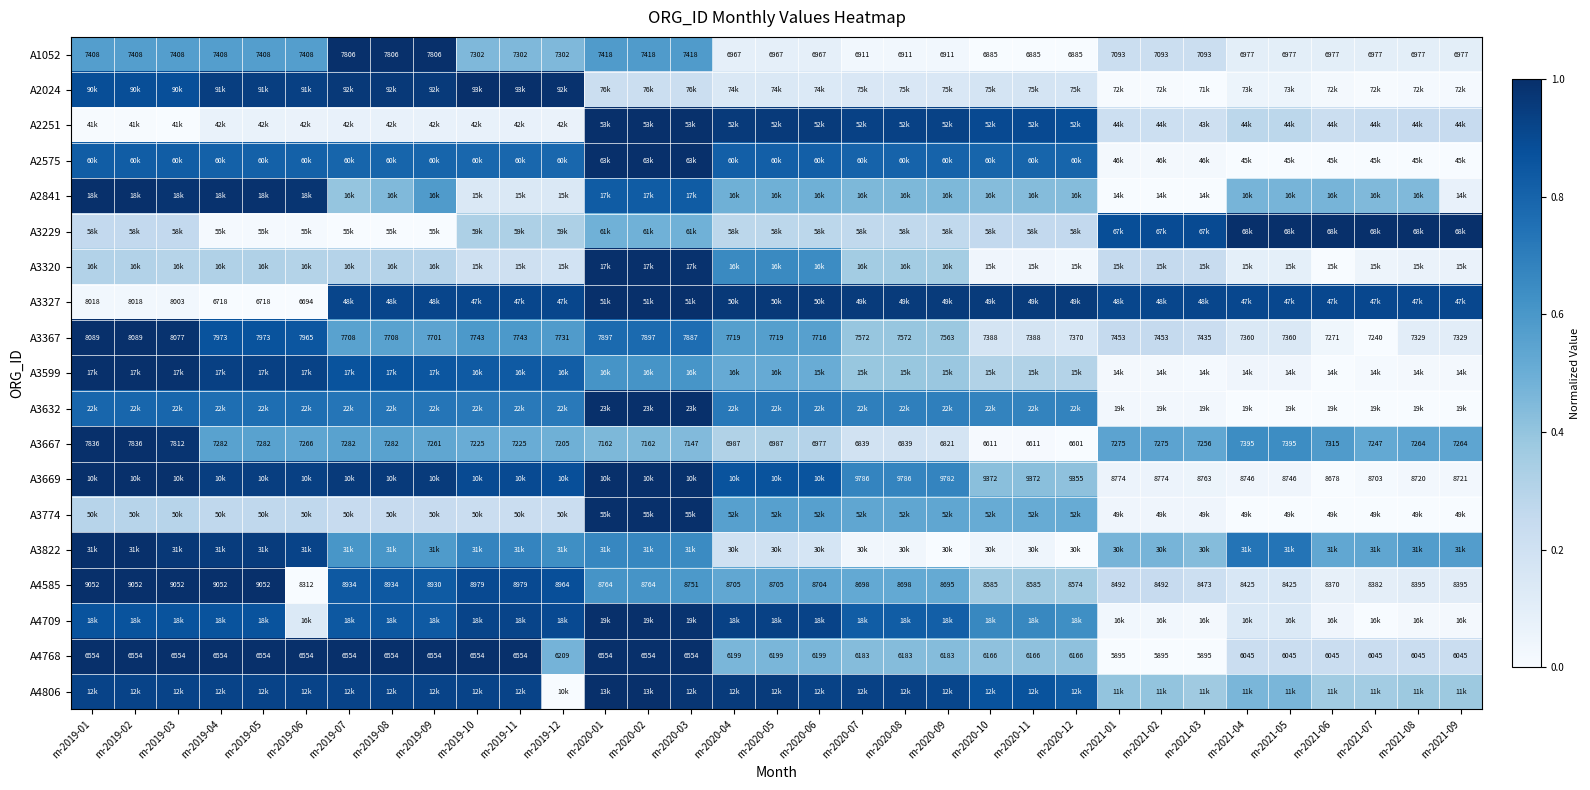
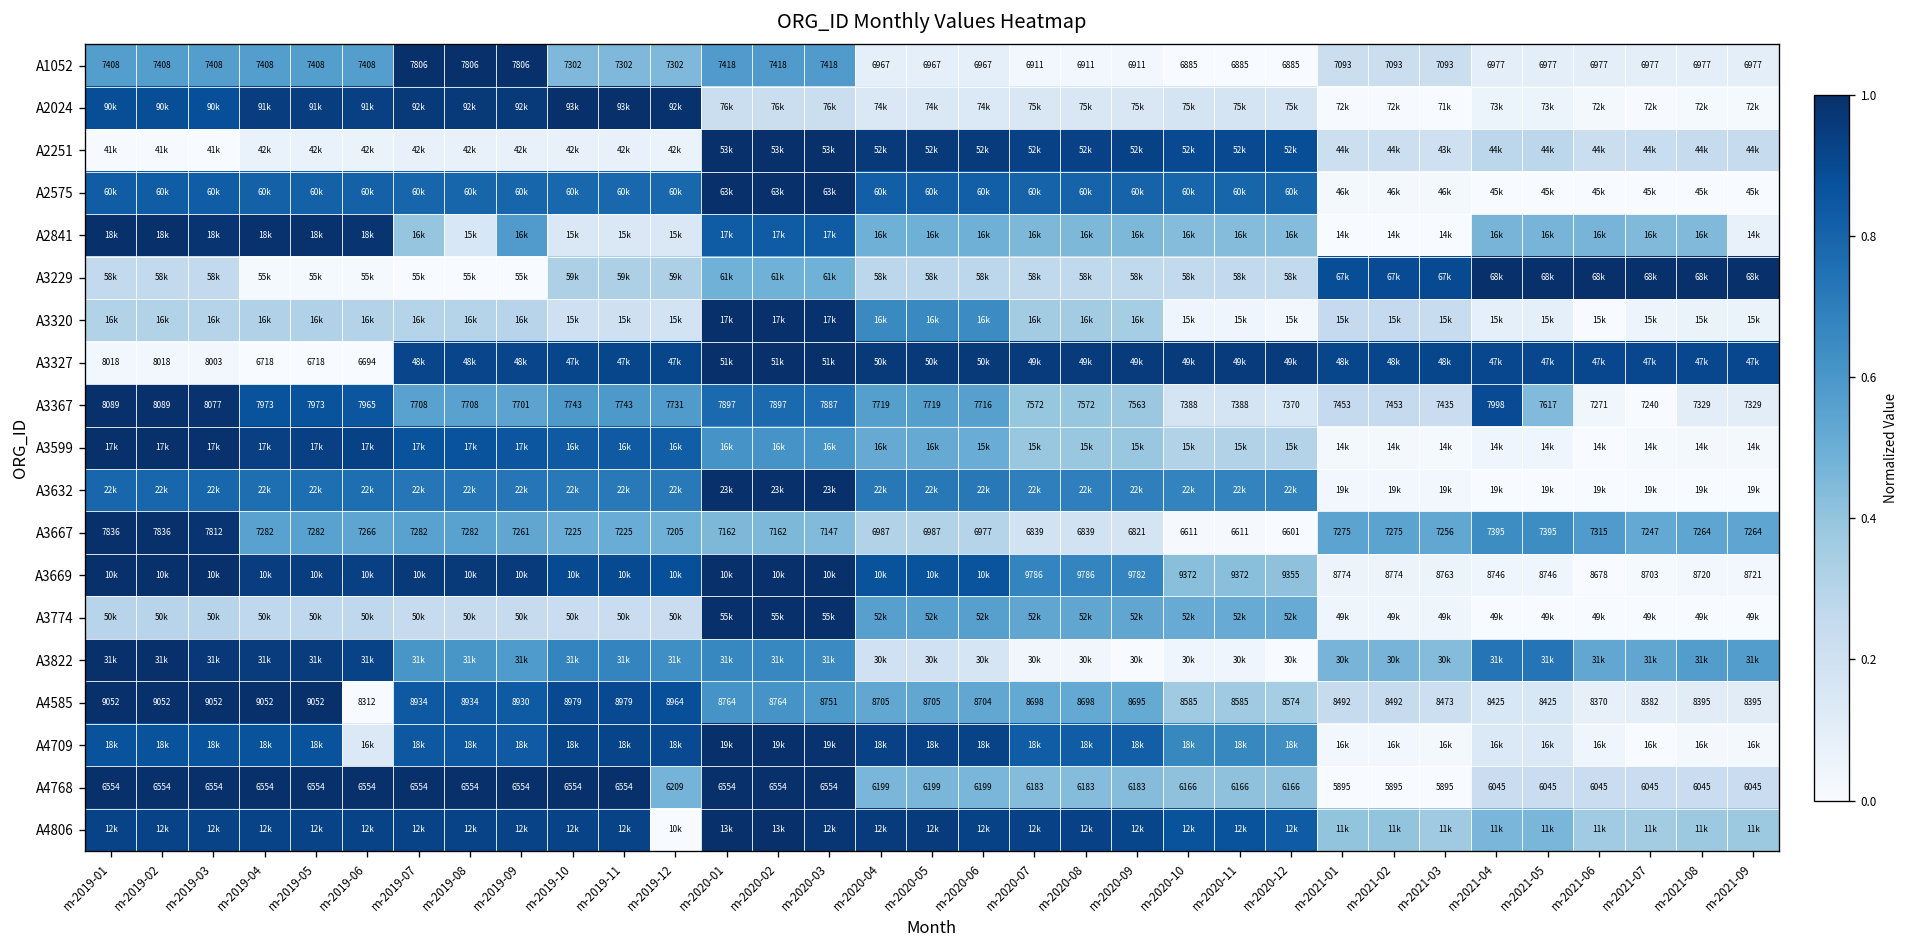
A2841, m-2019-08: 16k -> 15k
A3367, m-2021-04: 7360 -> 7998
A3367, m-2021-05: 7360 -> 7617
